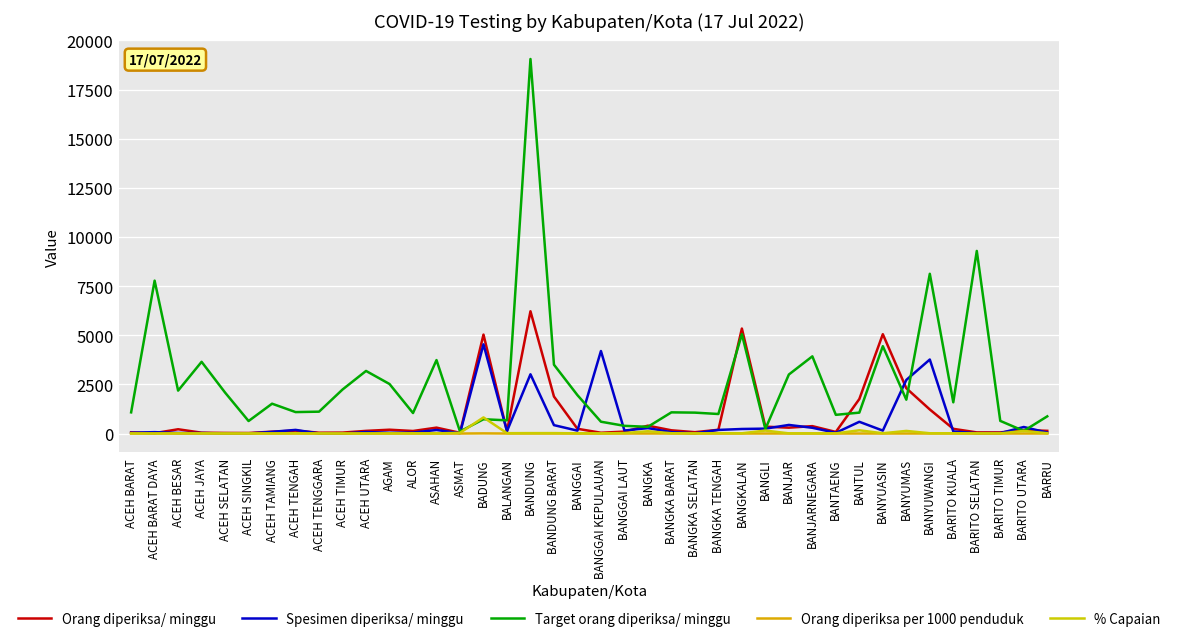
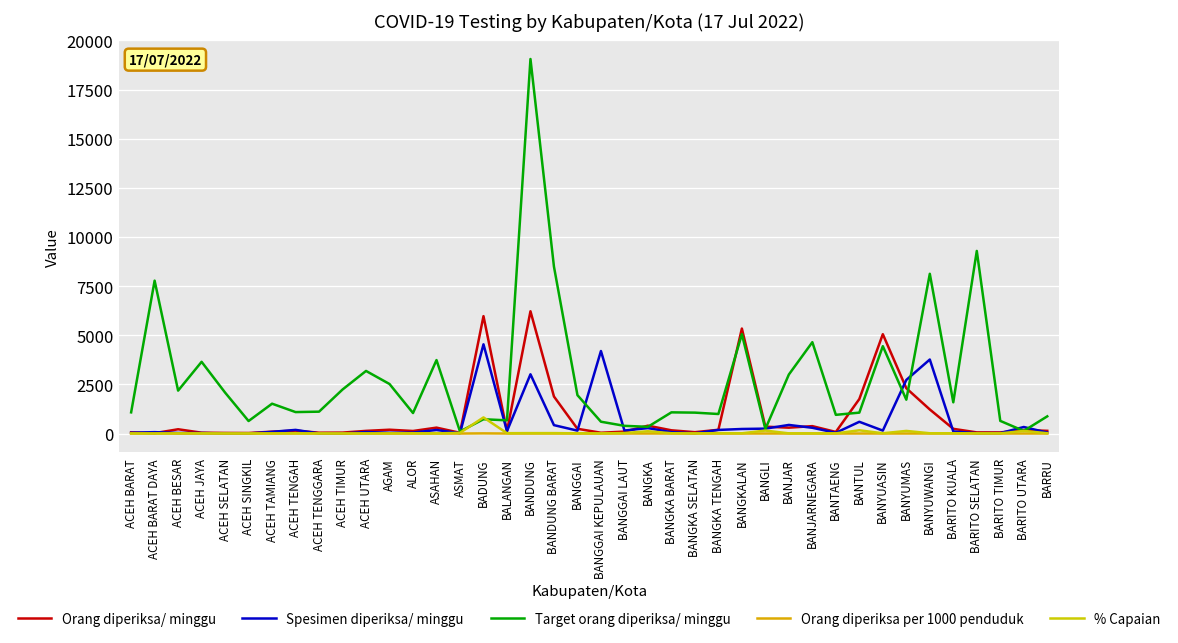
Orang diperiksa/ minggu, BADUNG: 5000 -> 6000
Target orang diperiksa/ minggu, BANDUNG BARAT: 3500 -> 8500
Target orang diperiksa/ minggu, BANJARNEGARA: 3900 -> 4600
